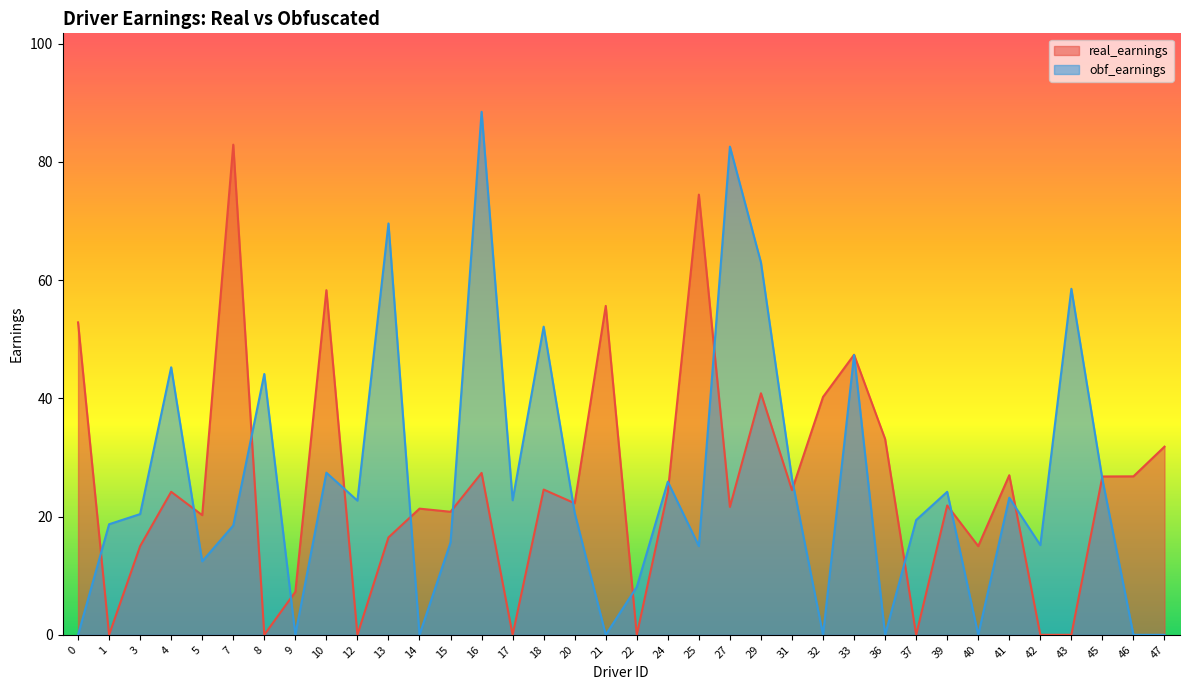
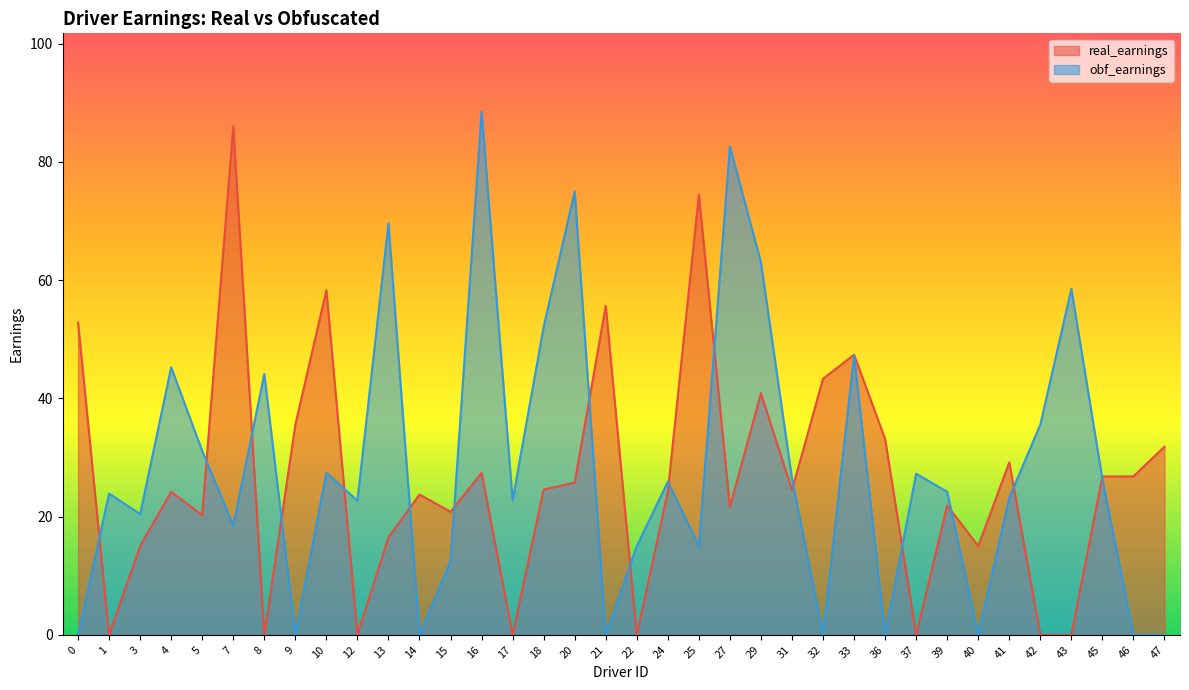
obf_earnings, 1: 19 -> 24
obf_earnings, 5: 12 -> 31
real_earnings, 7: 83 -> 86
real_earnings, 9: 7 -> 36
real_earnings, 14: 21 -> 24
obf_earnings, 15: 16 -> 12
real_earnings, 20: 22 -> 26
obf_earnings, 20: 21 -> 75
obf_earnings, 22: 8 -> 15
real_earnings, 32: 40 -> 43
obf_earnings, 37: 19 -> 27
real_earnings, 41: 27 -> 29
obf_earnings, 42: 15 -> 36
